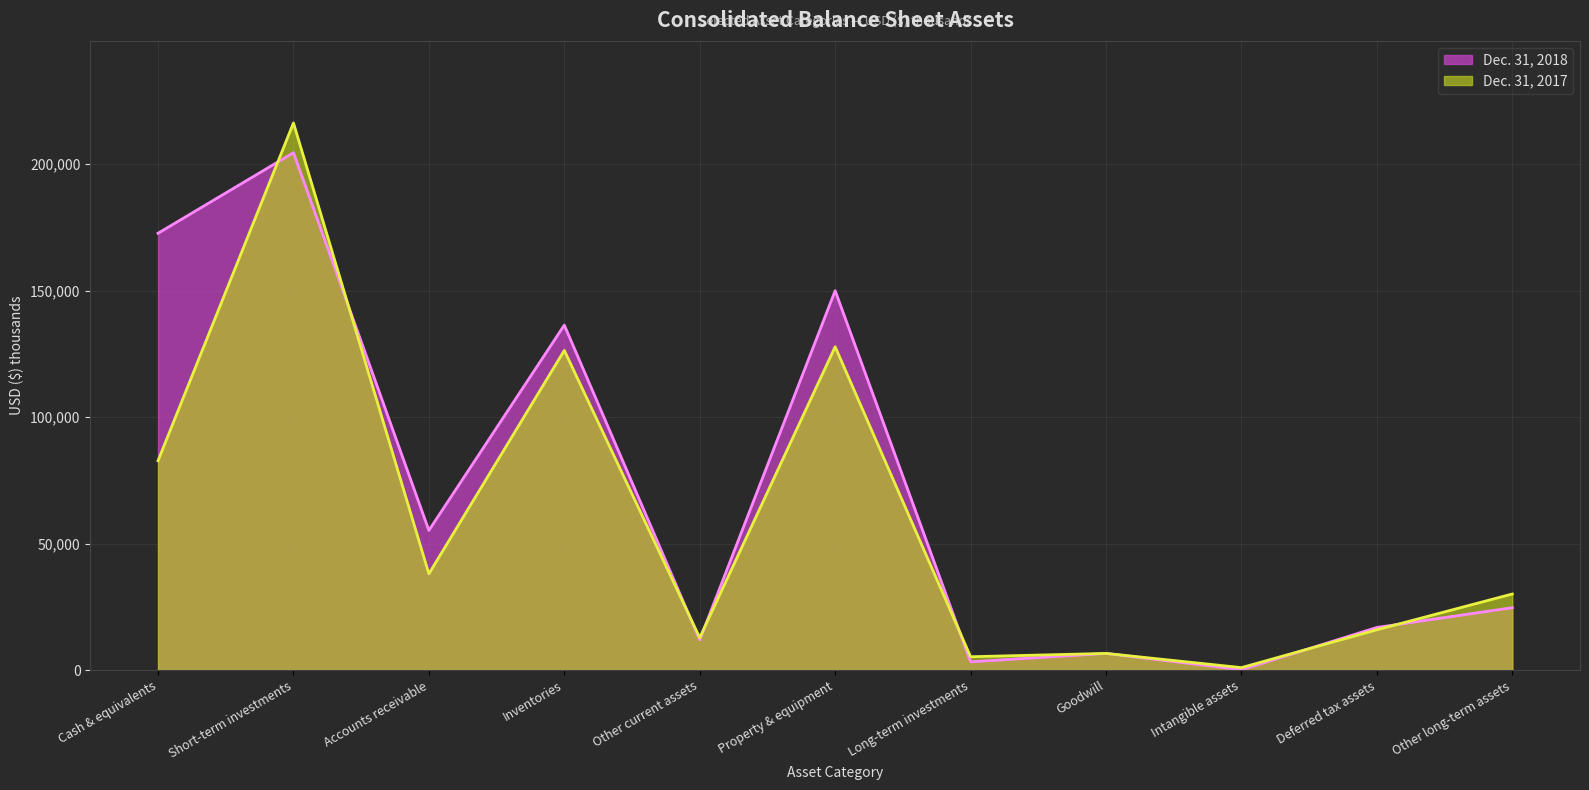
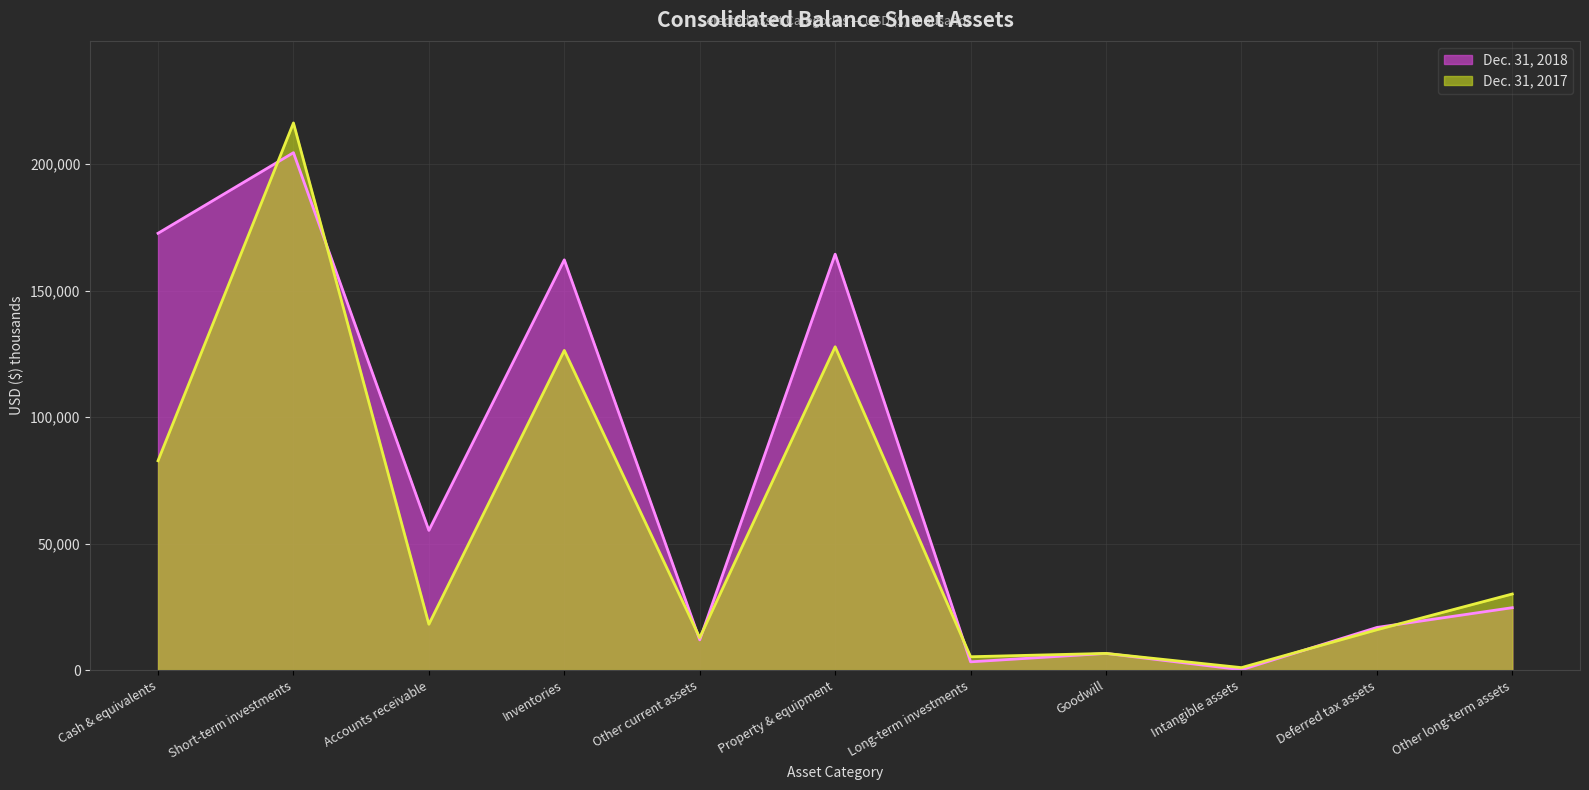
Dec. 31, 2017, Accounts receivable: 38,000 -> 18,000
Dec. 31, 2018, Inventories: 136,000 -> 162,000
Dec. 31, 2018, Property & equipment: 150,000 -> 164,000
